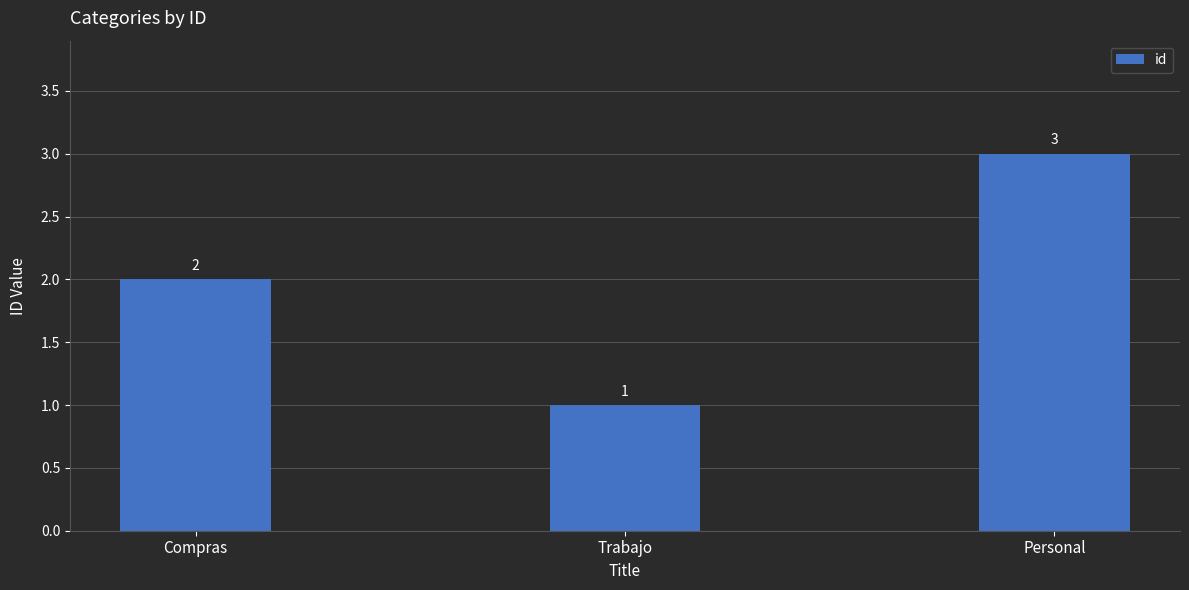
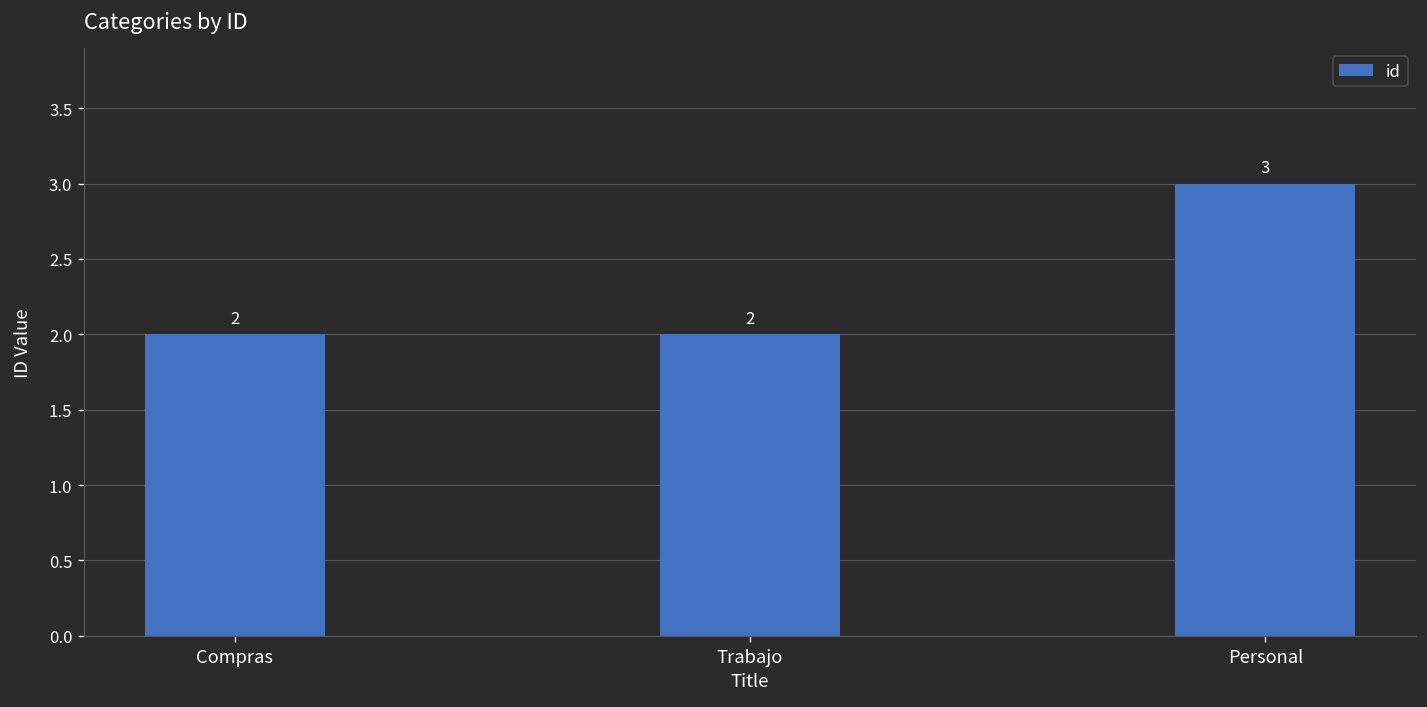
Trabajo: 1 -> 2
